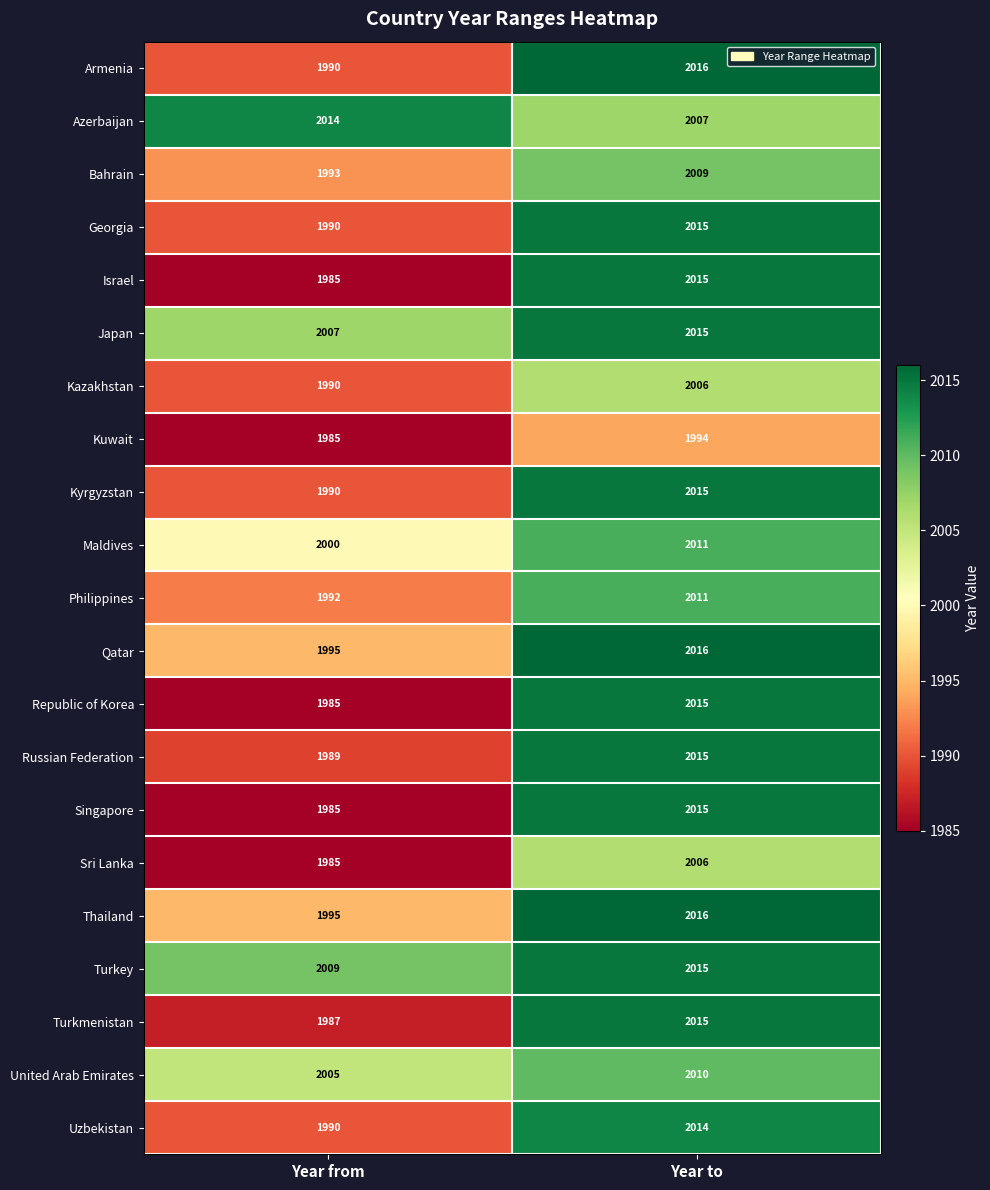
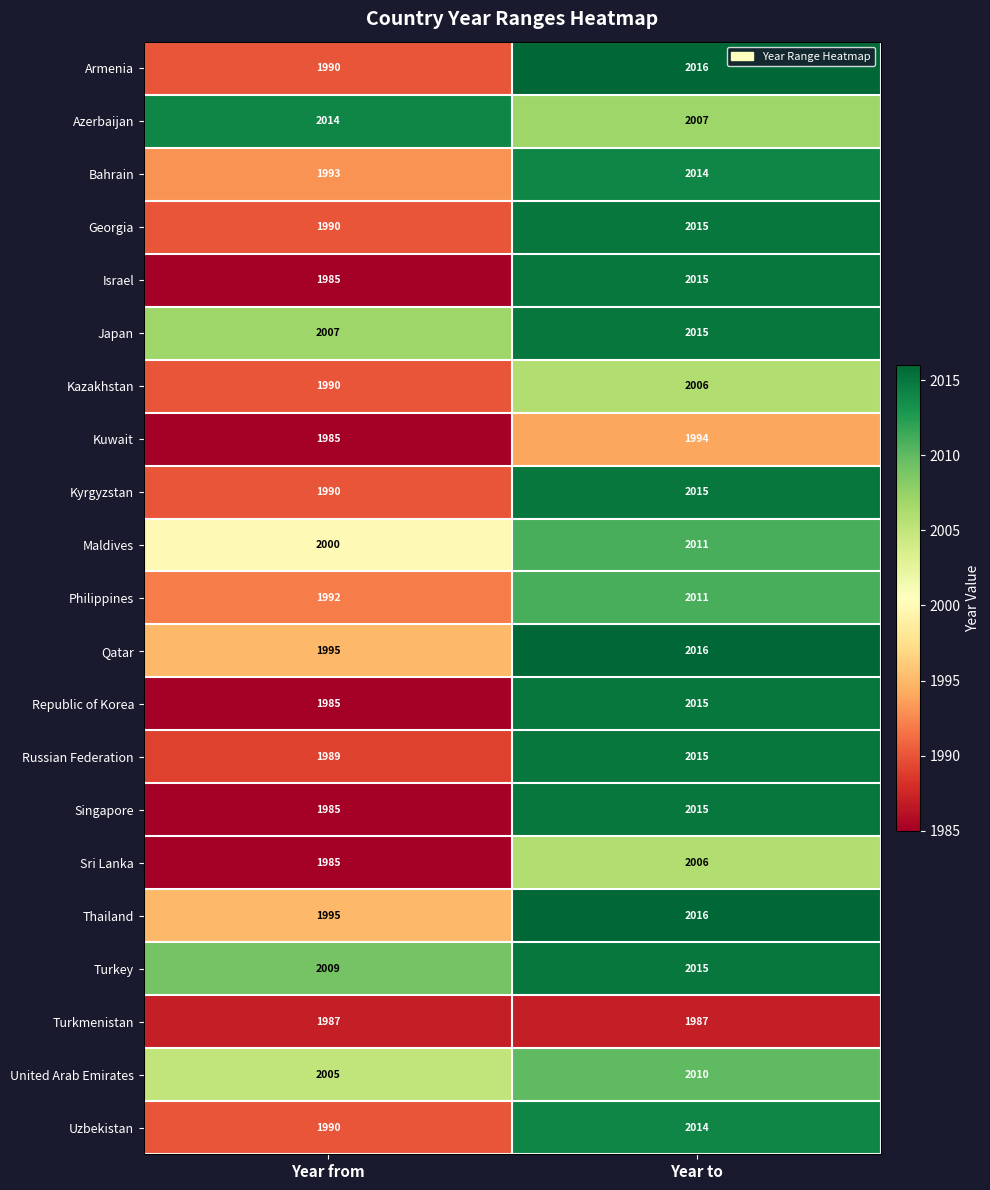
Bahrain, Year to: 2009 -> 2014
Turkmenistan, Year to: 2015 -> 1987
